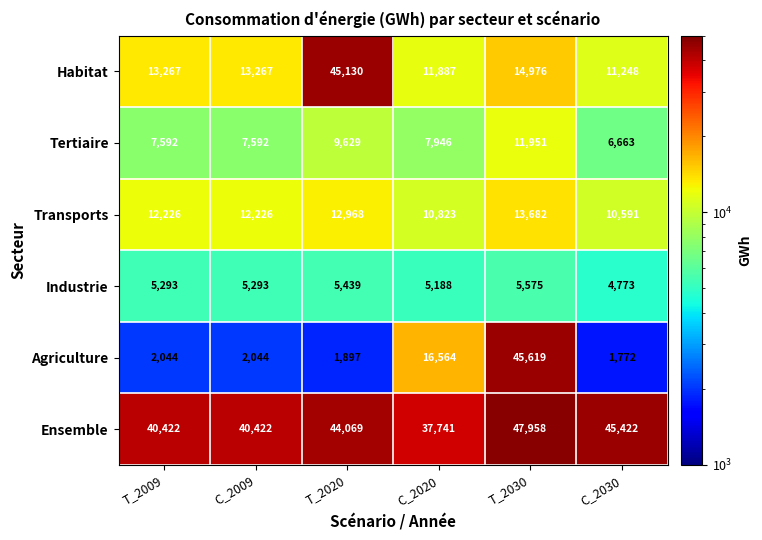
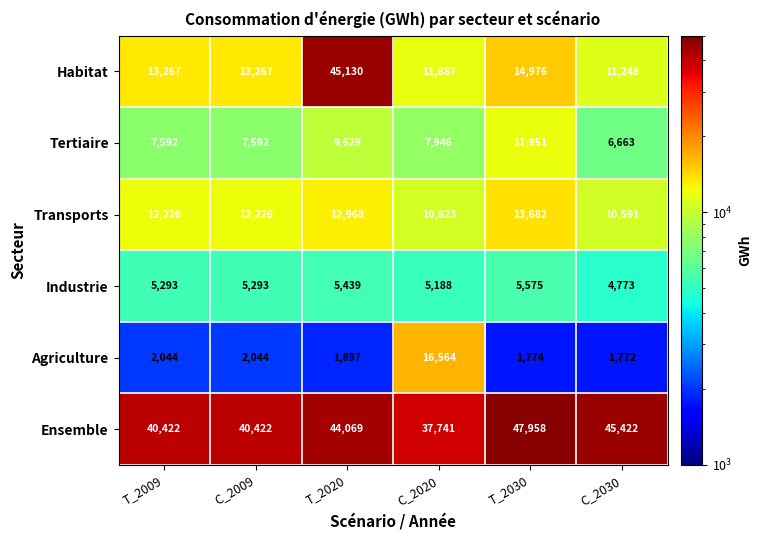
Agriculture, T_2030: 45,619 -> 1,774
